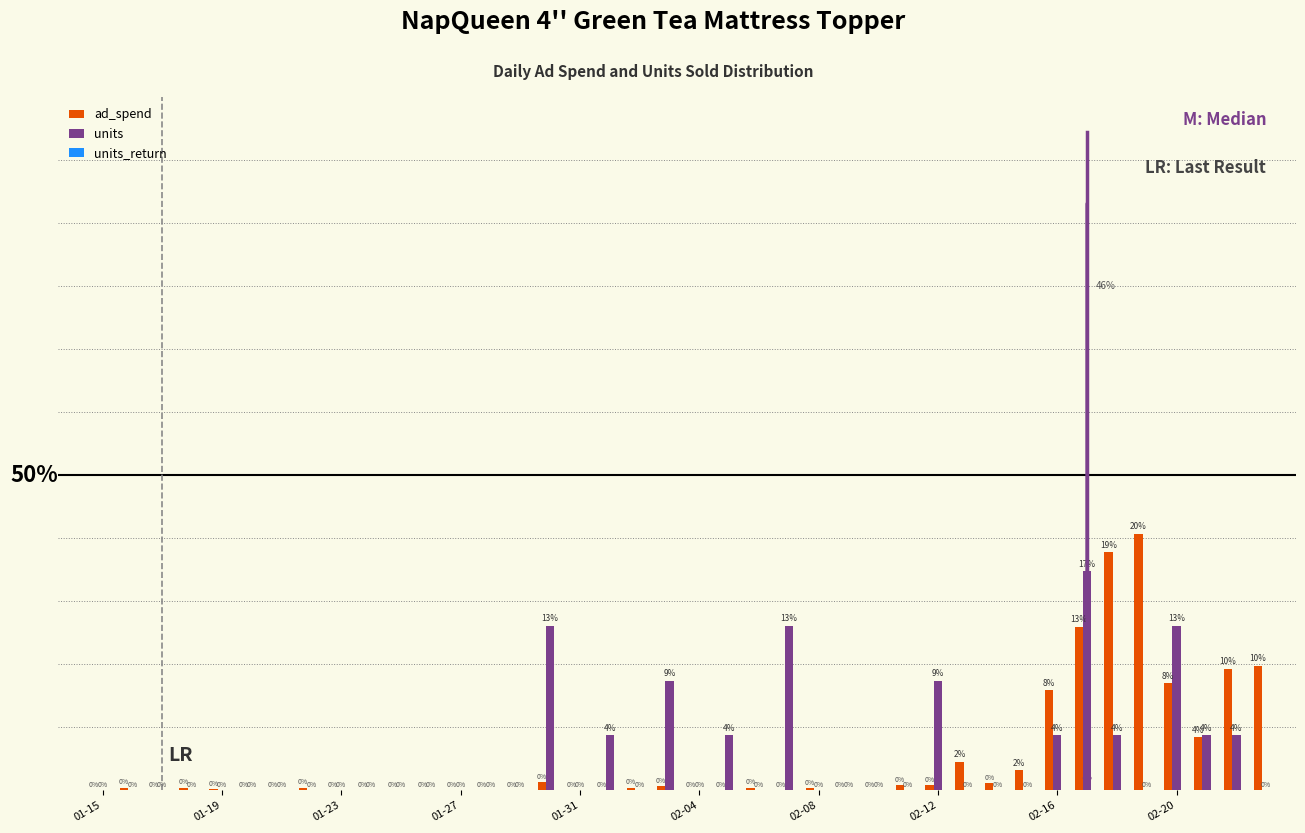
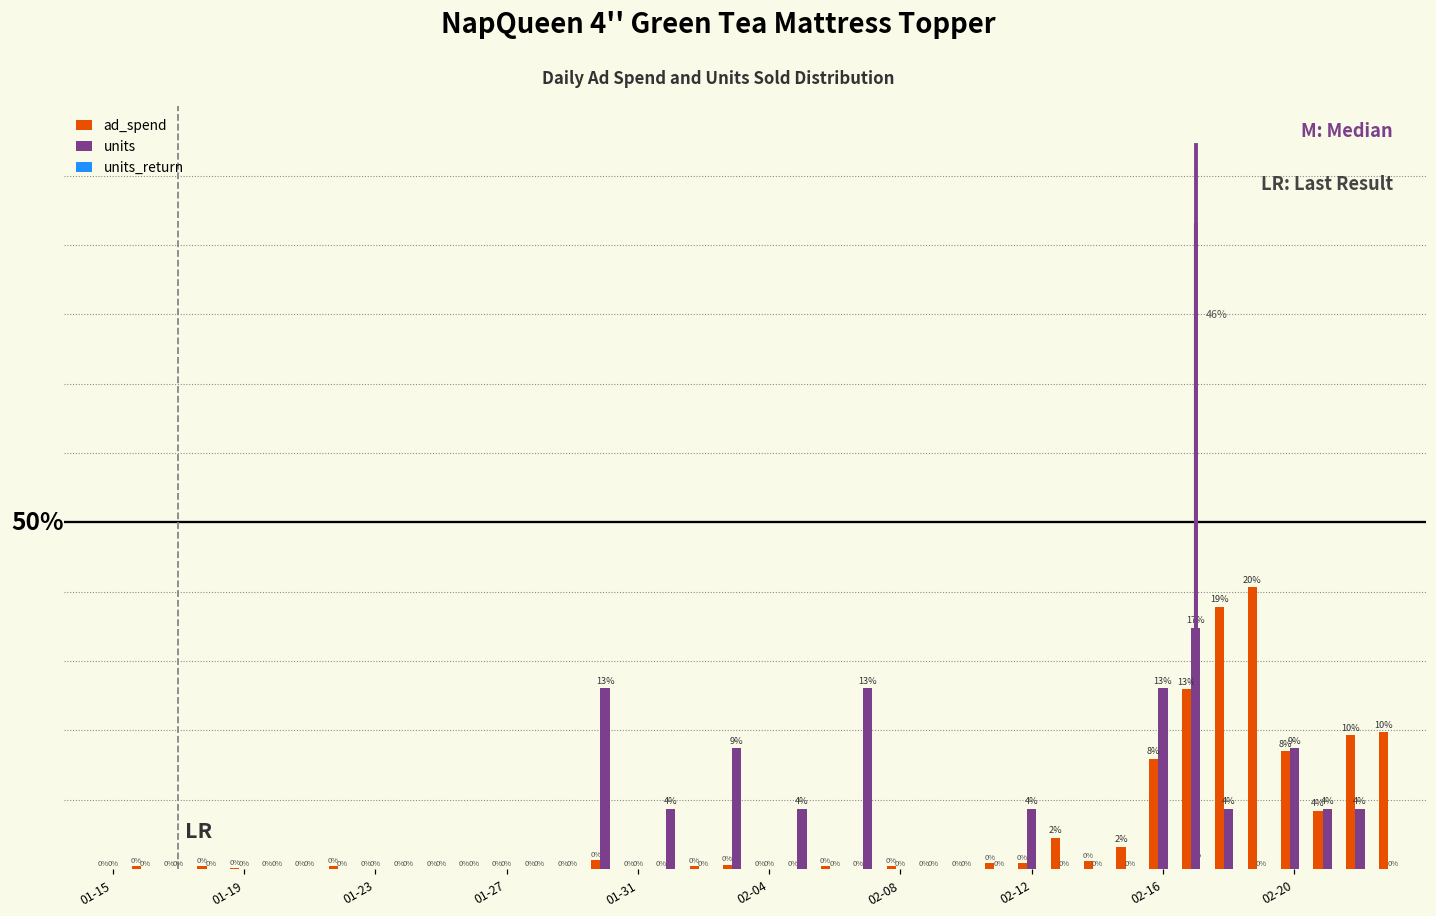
units, 02-12: 9% -> 4%
units, 02-16: 4% -> 13%
units, 02-20: 13% -> 9%
